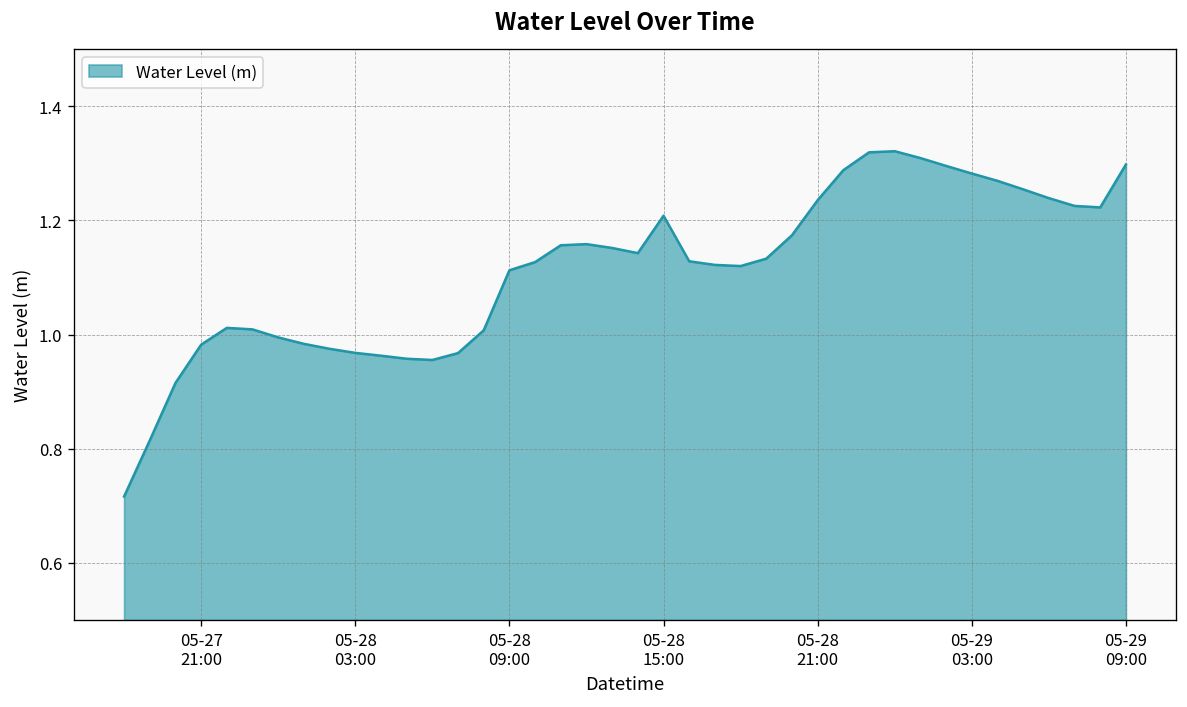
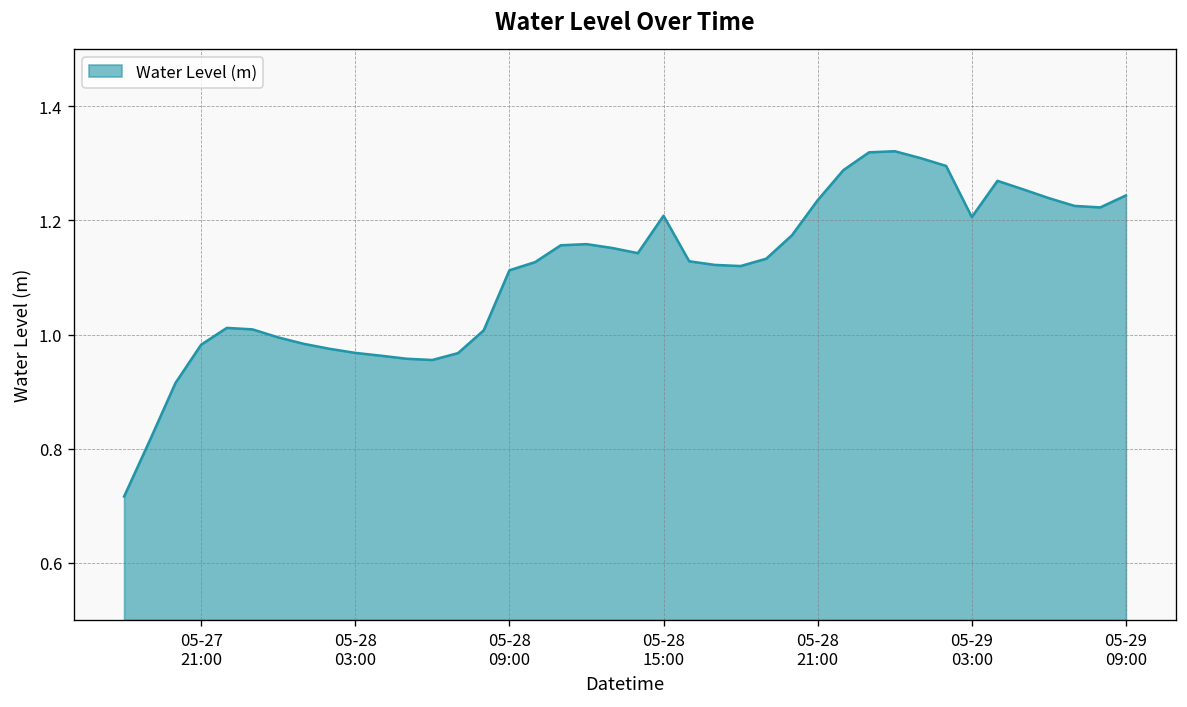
05-29 03:00: 1.28 -> 1.21
05-29 09:00: 1.30 -> 1.24
